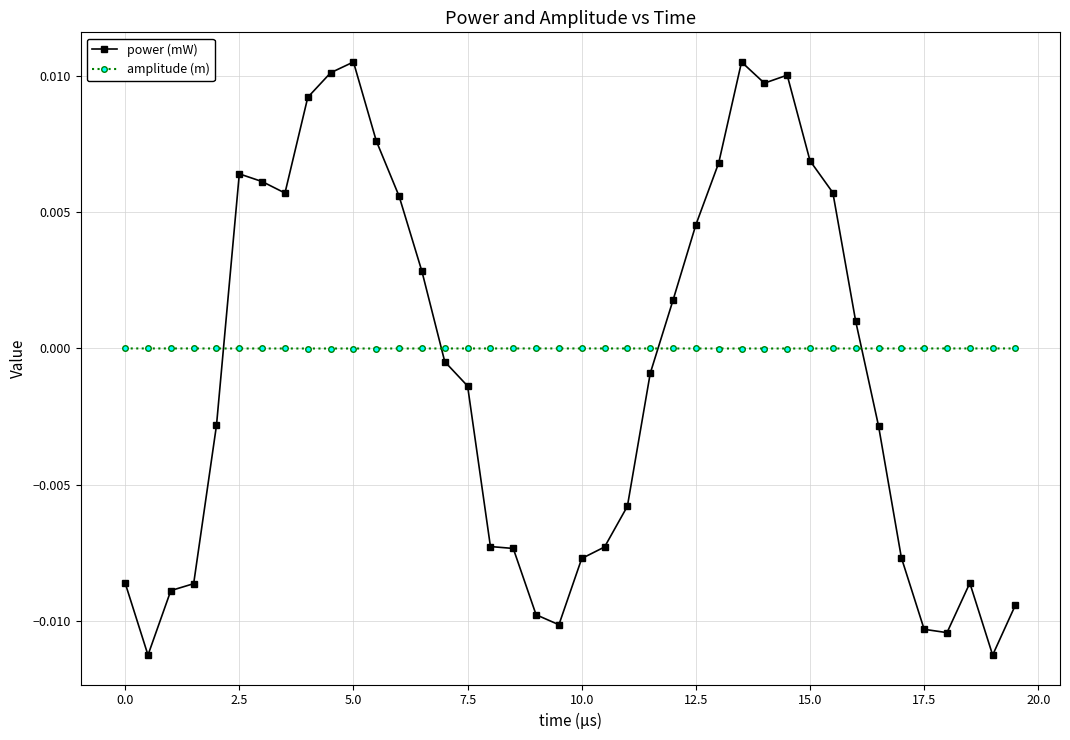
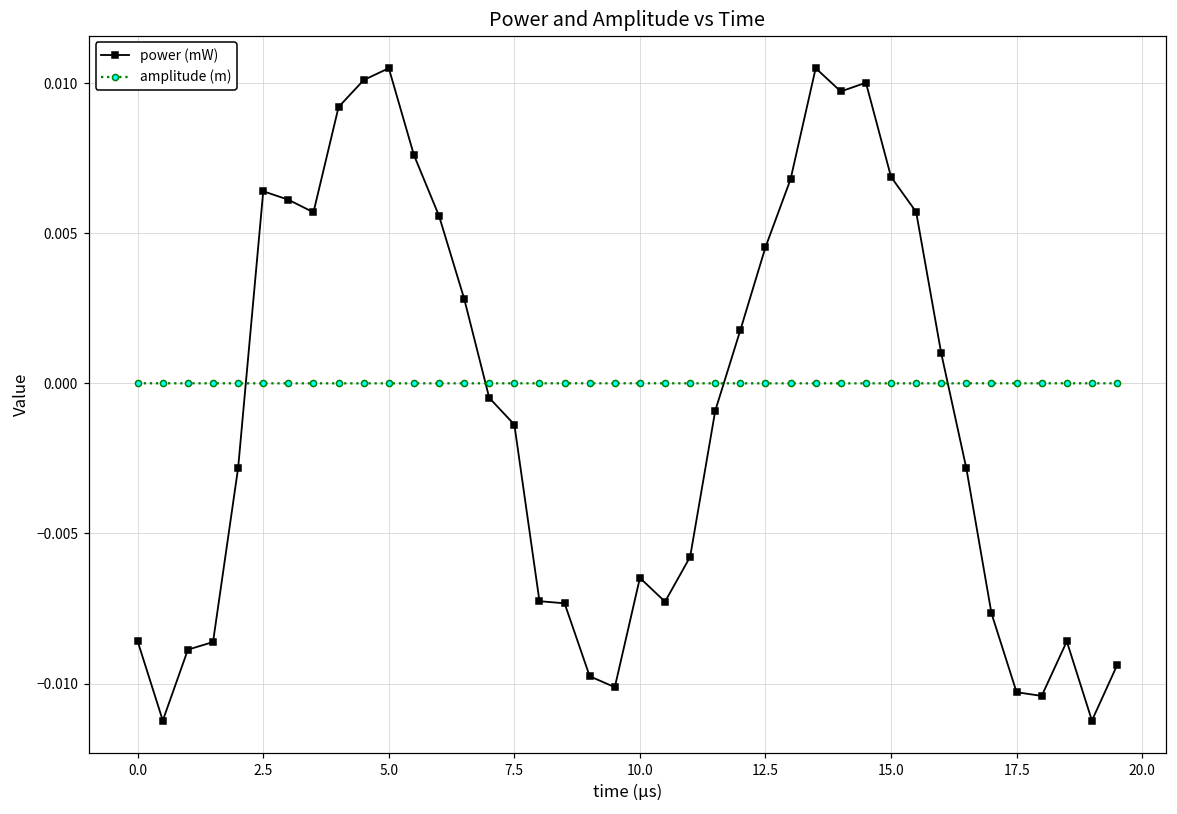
power (mW), 10.0: -0.0077 -> -0.0065
